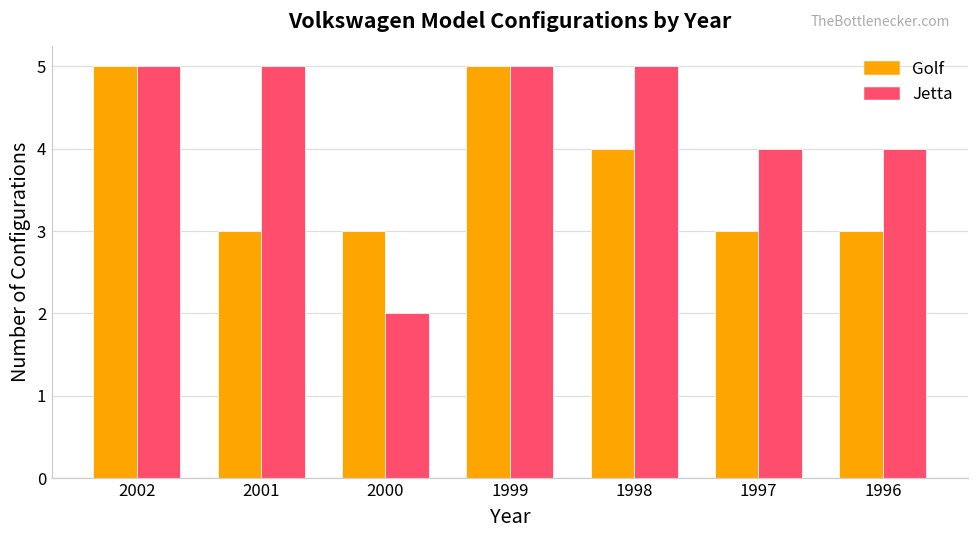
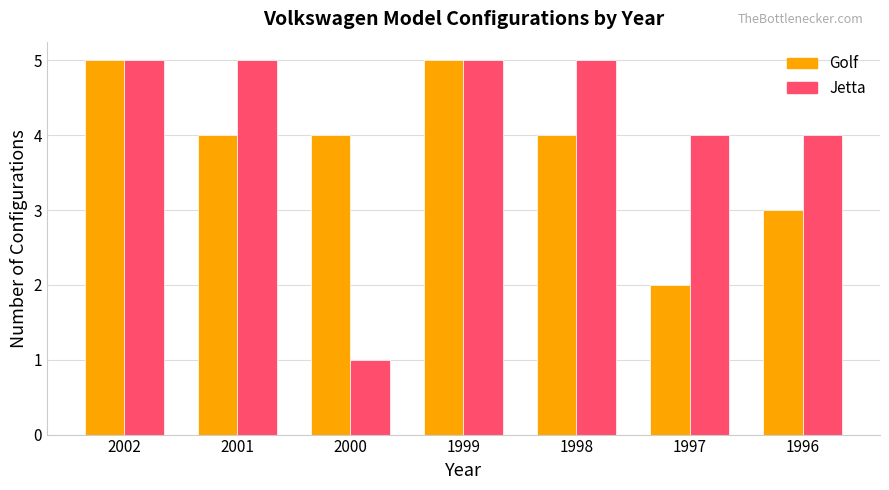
Golf, 2001: 3 -> 4
Golf, 2000: 3 -> 4
Jetta, 2000: 2 -> 1
Golf, 1997: 3 -> 2
